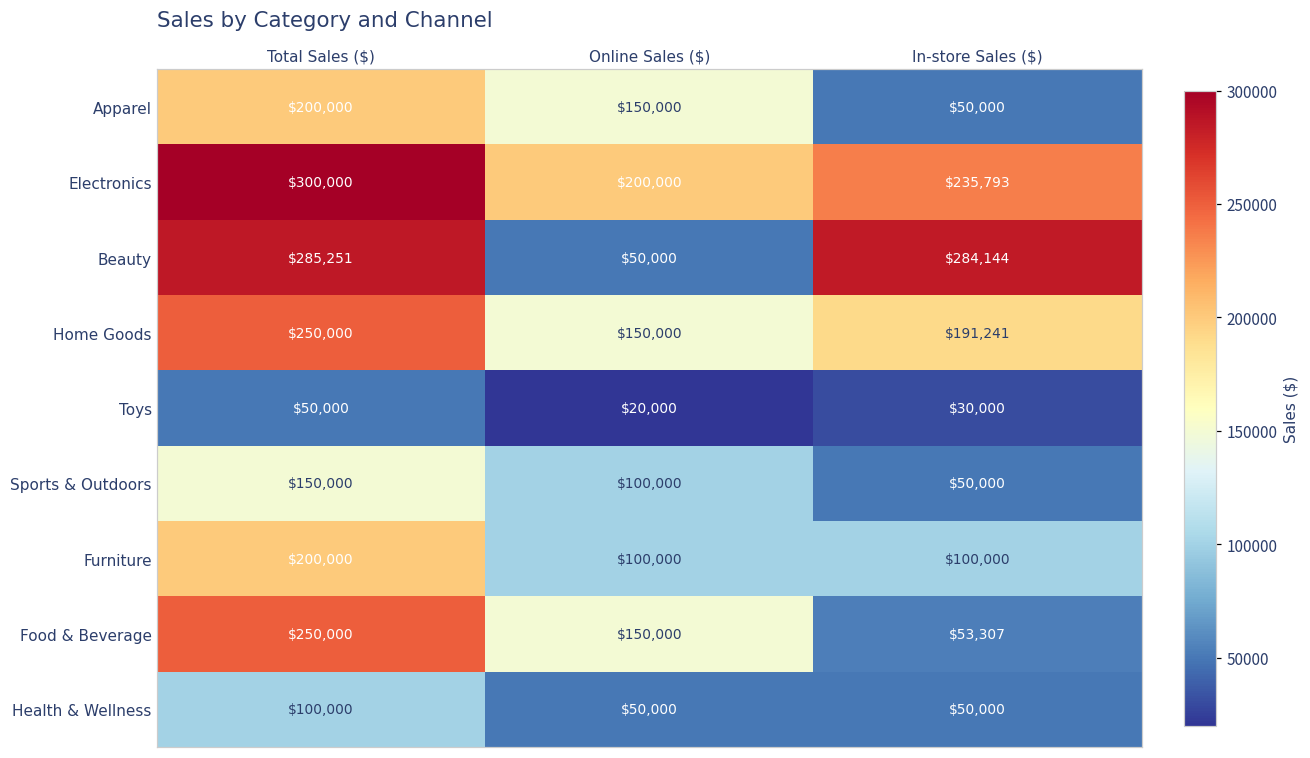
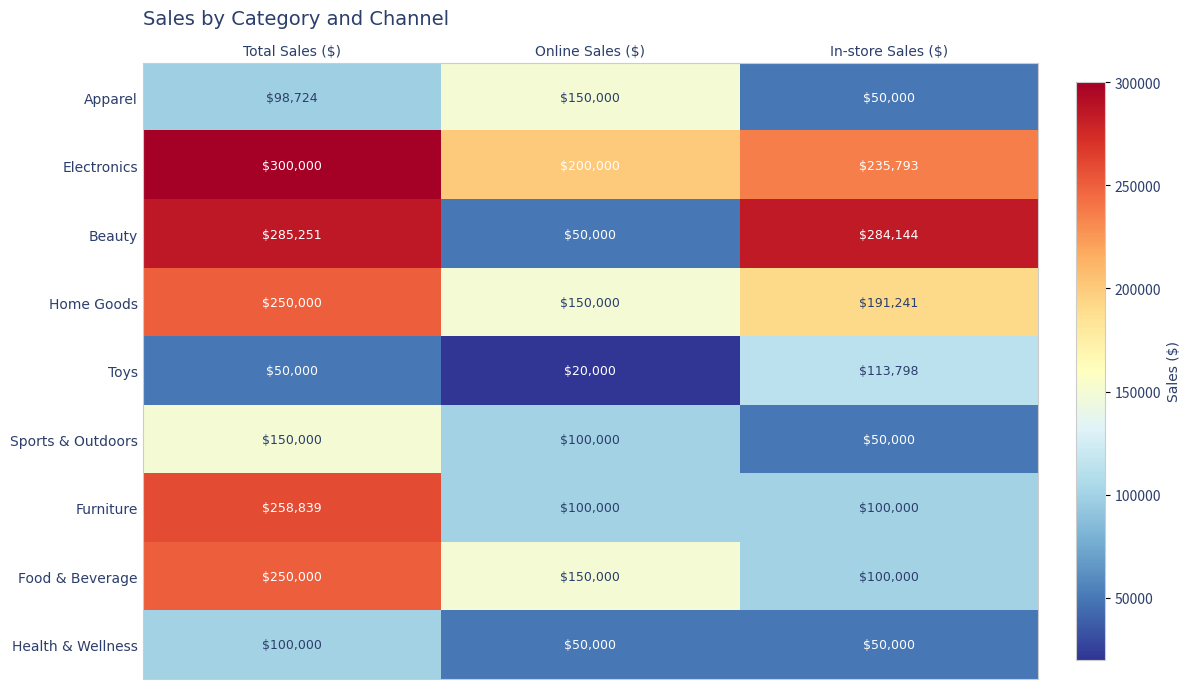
Apparel, Total Sales ($): $200,000 -> $98,724
Toys, In-store Sales ($): $30,000 -> $113,798
Furniture, Total Sales ($): $200,000 -> $258,839
Food & Beverage, In-store Sales ($): $53,307 -> $100,000
